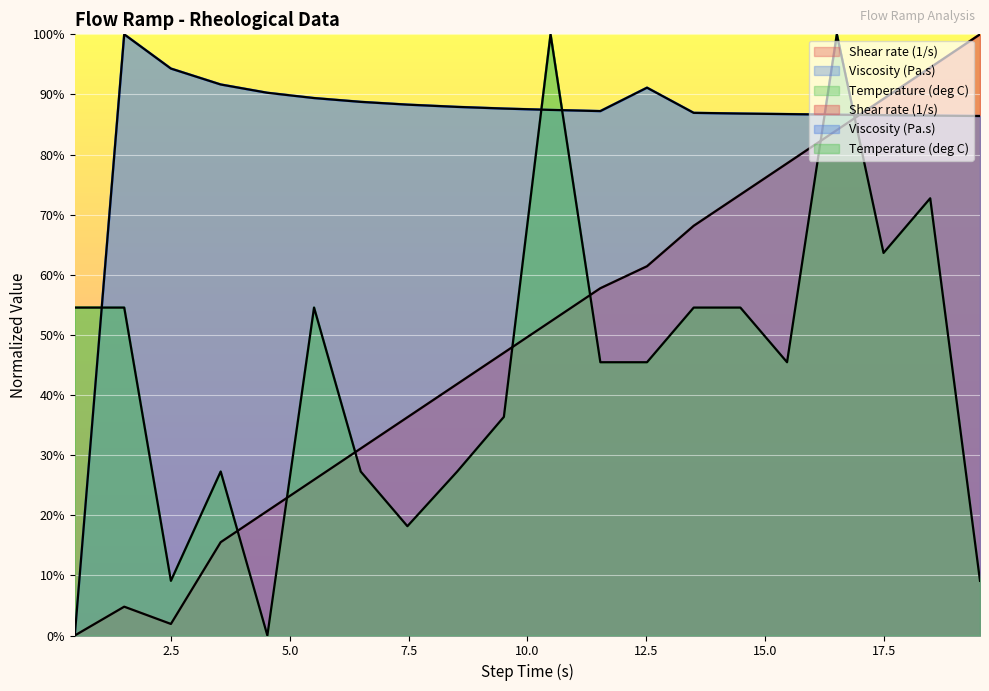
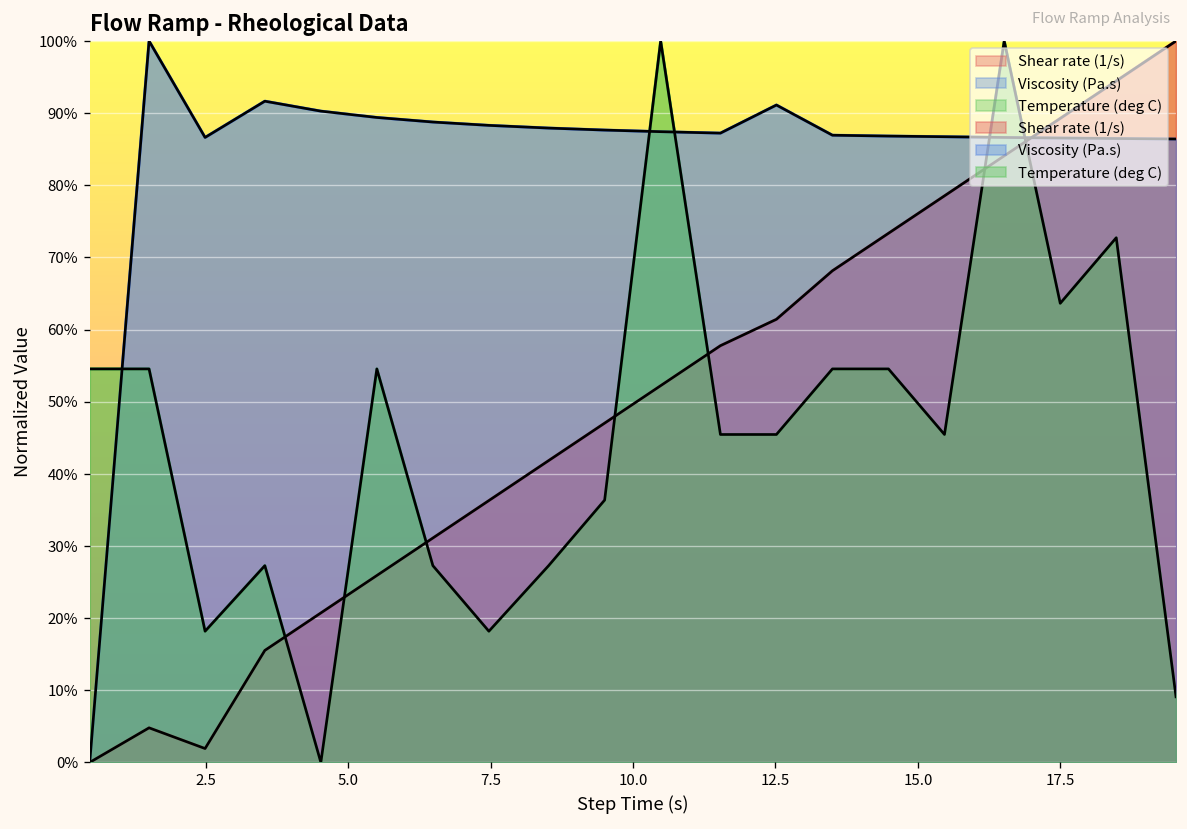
Viscosity (Pa.s), 2.5: 94% -> 87%
Temperature (deg C), 2.5: 9% -> 18%
